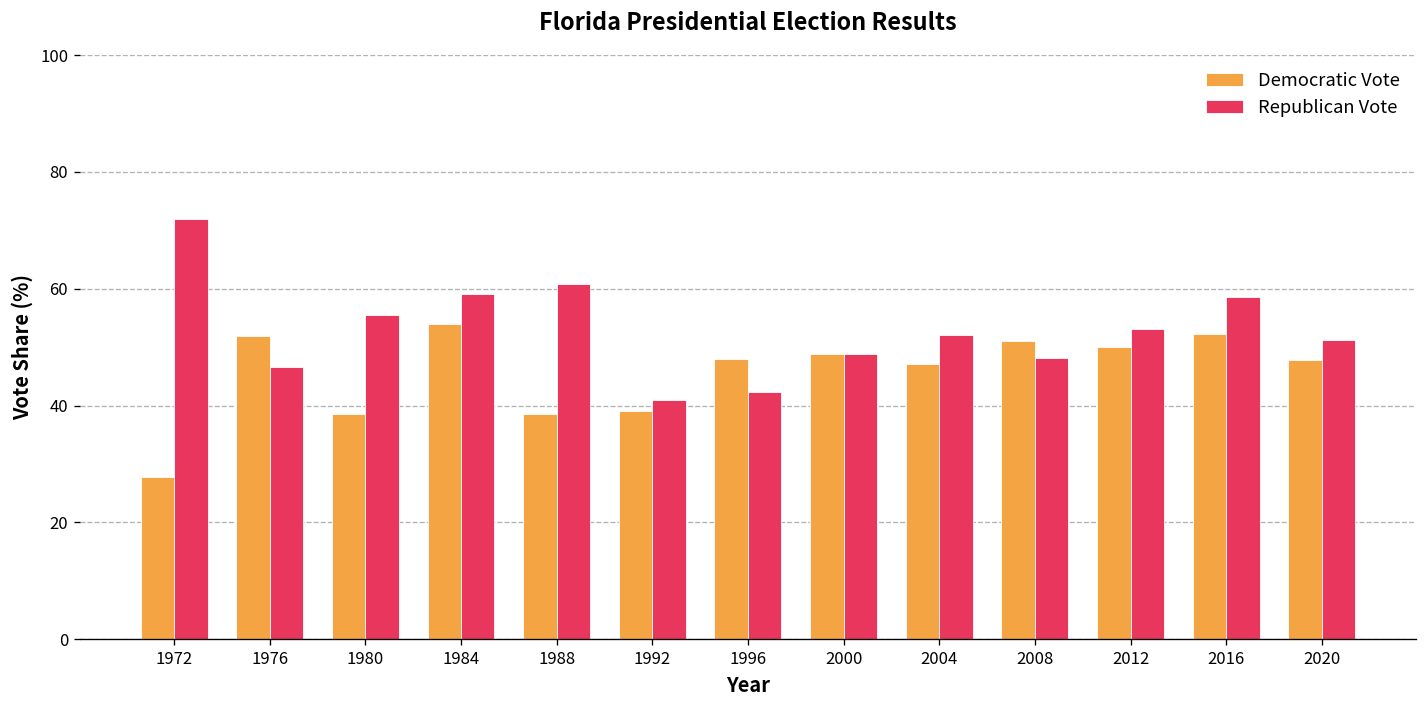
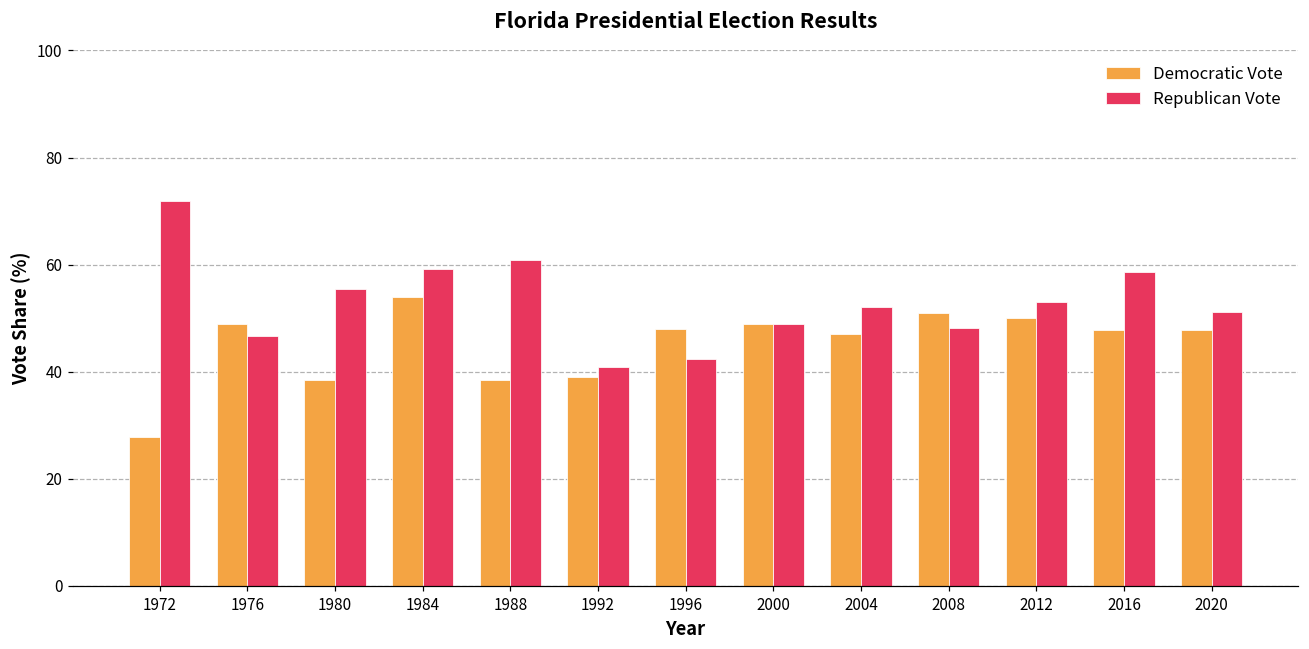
Democratic Vote, 1976: 52 -> 49
Democratic Vote, 2016: 52 -> 48
